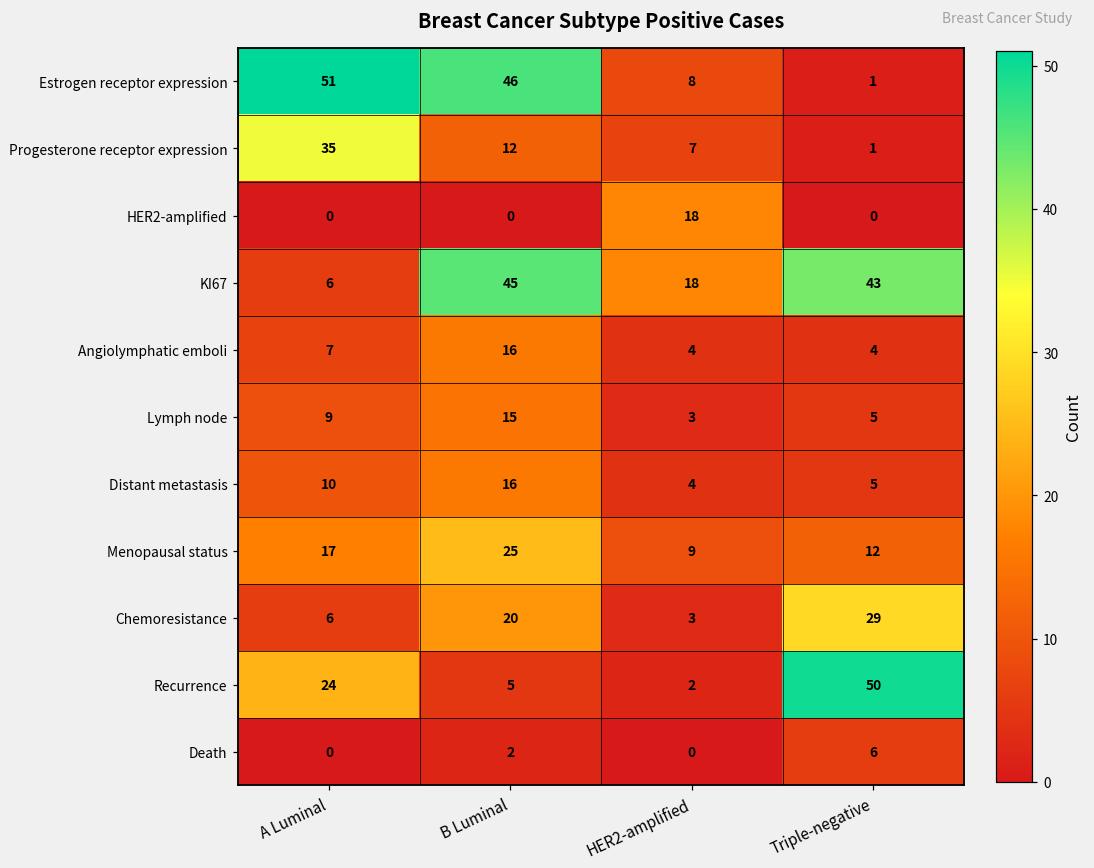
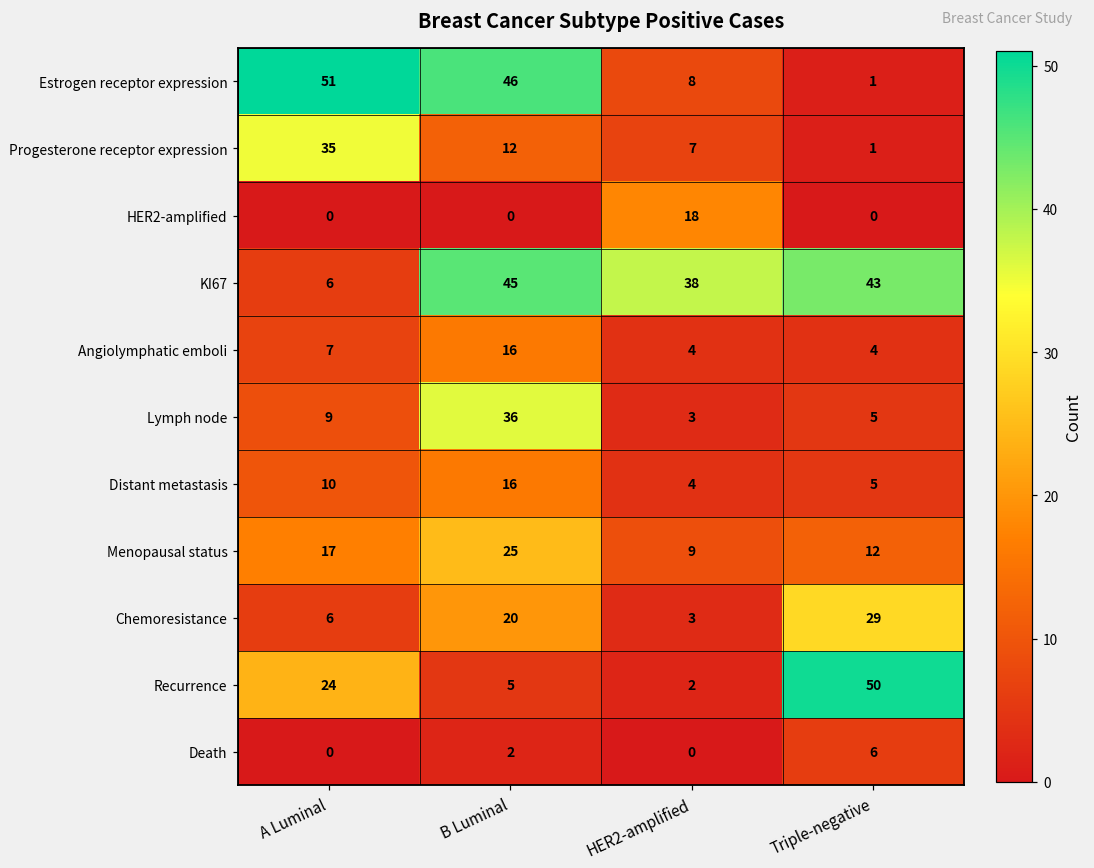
KI67, HER2-amplified: 18 -> 38
Lymph node, B Luminal: 15 -> 36
